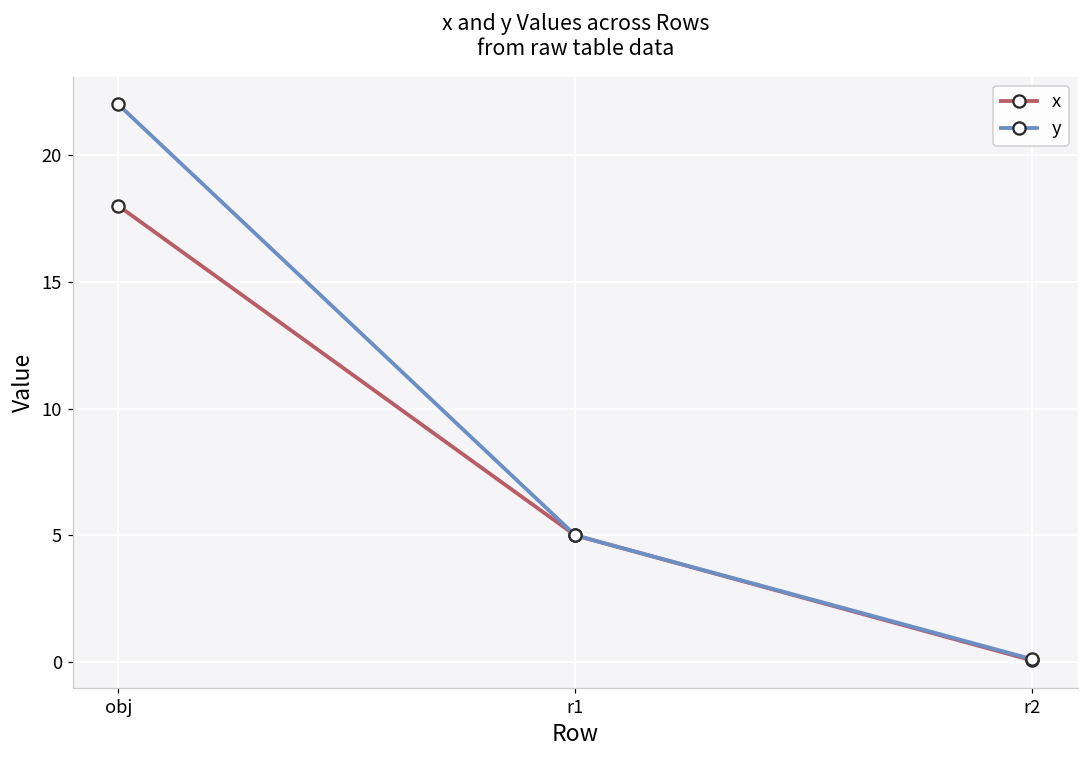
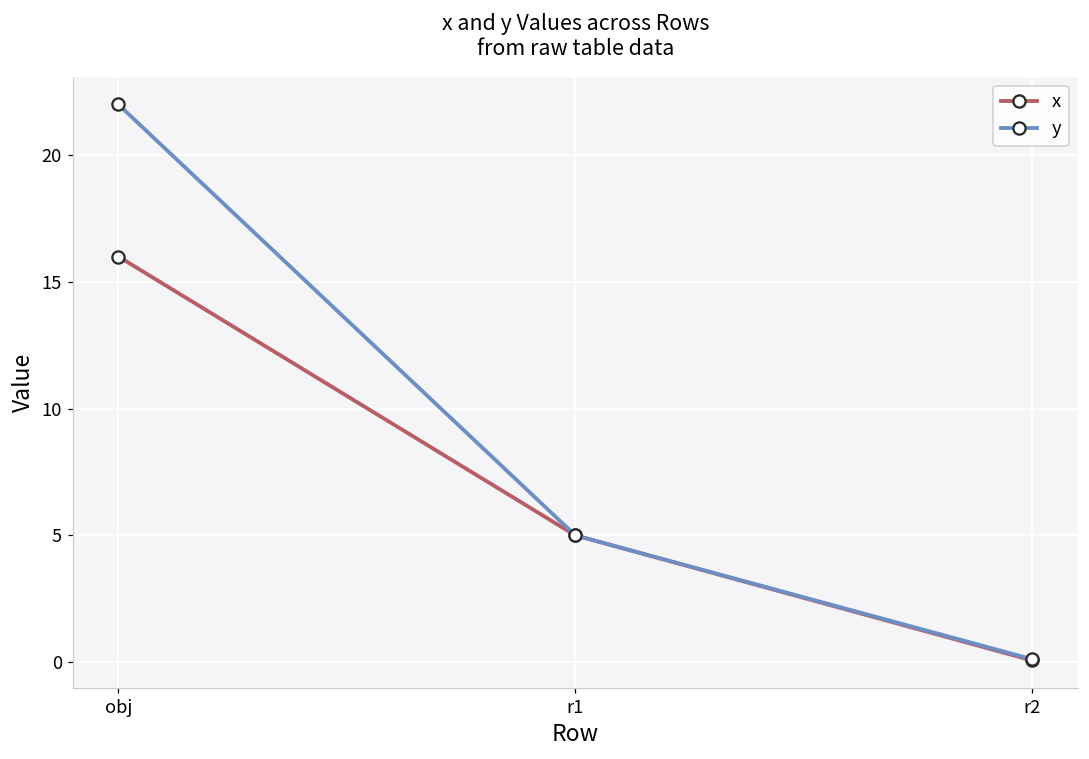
x, obj: 18 -> 16
